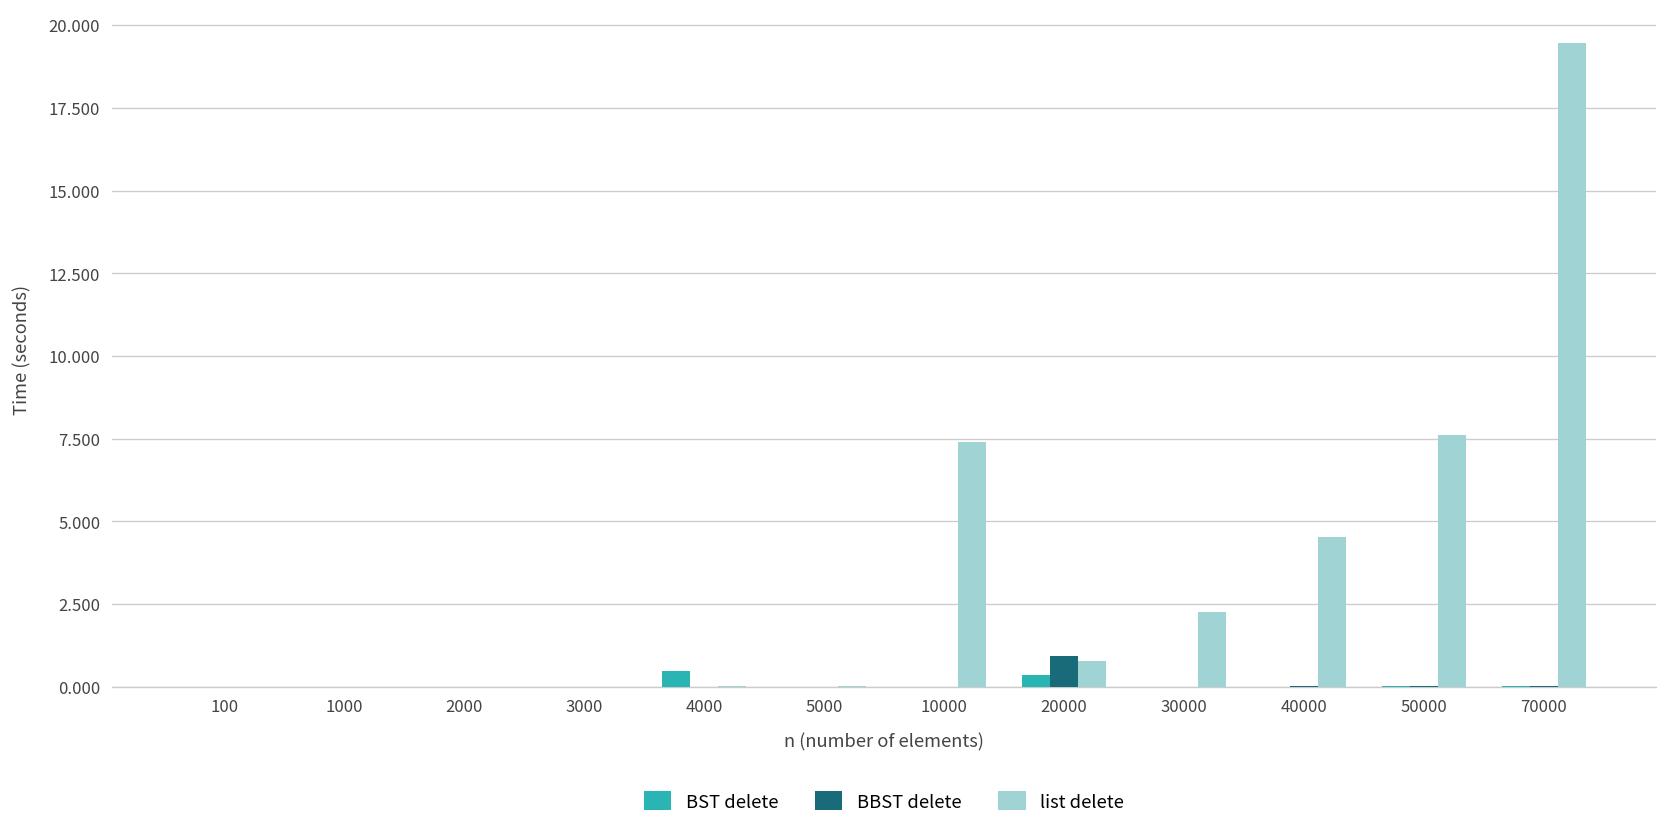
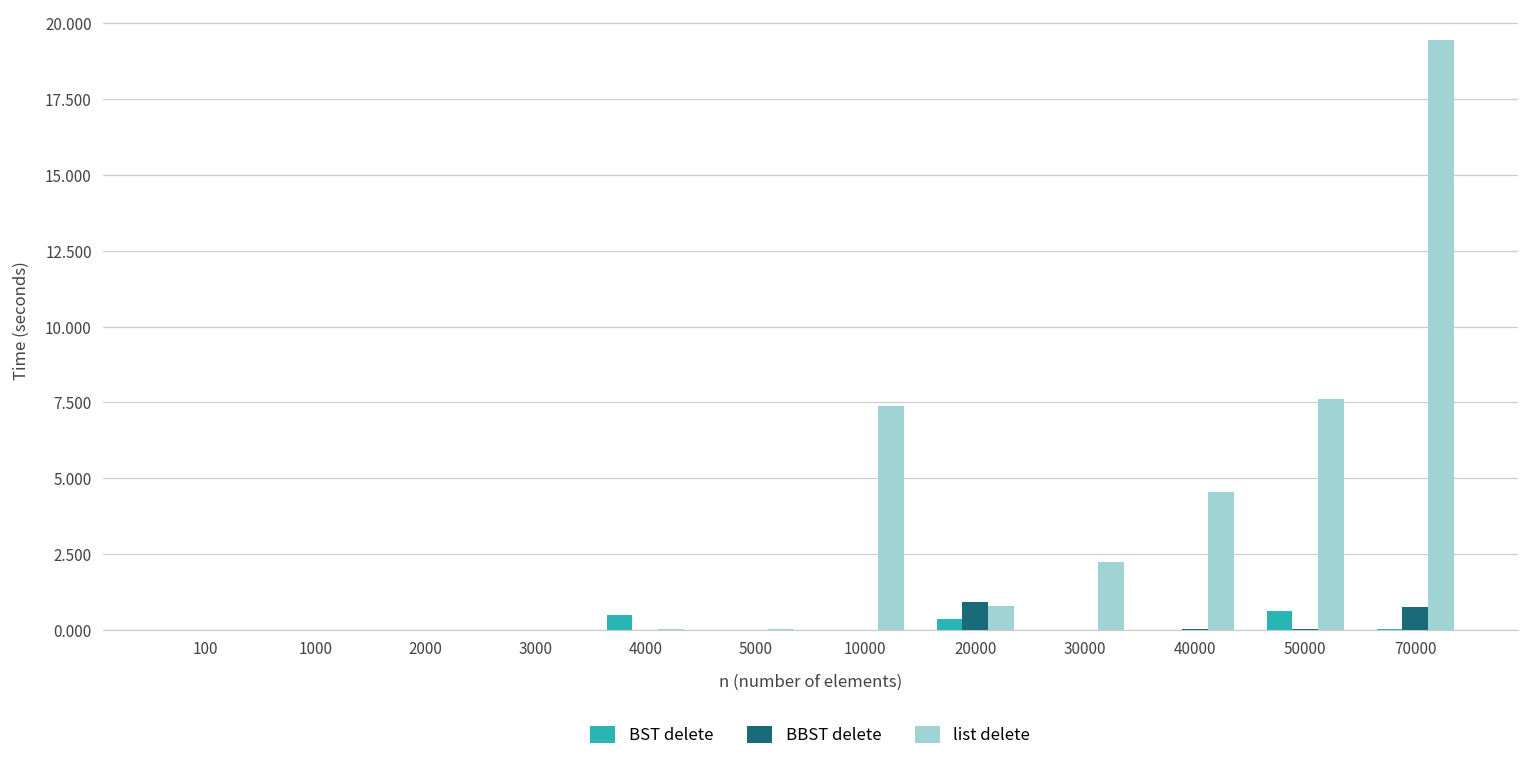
BST delete, 50000: 0.0 -> 0.6
BBST delete, 70000: 0.0 -> 0.8
